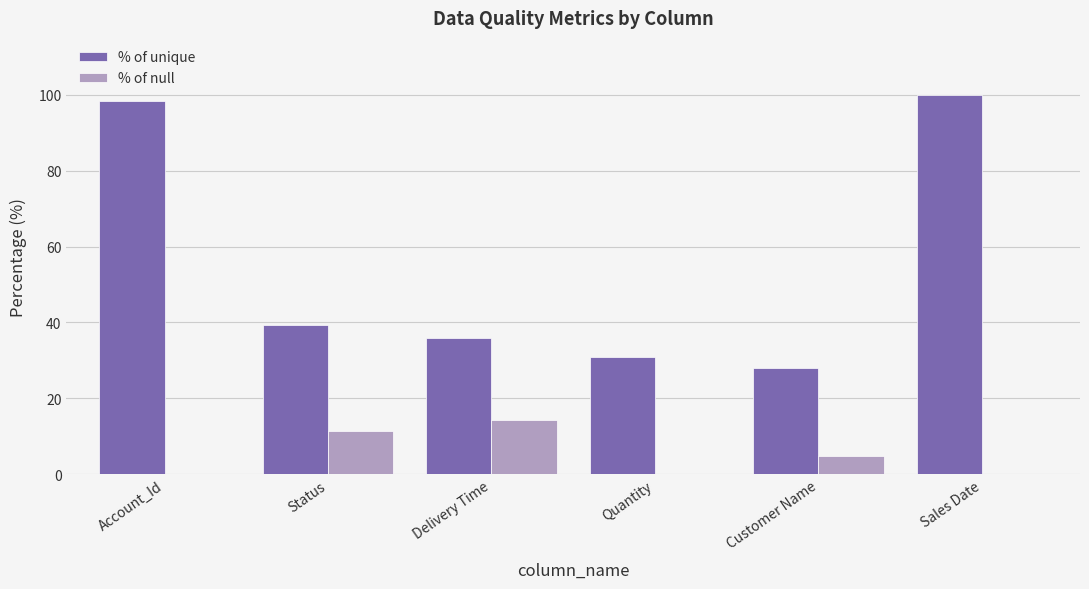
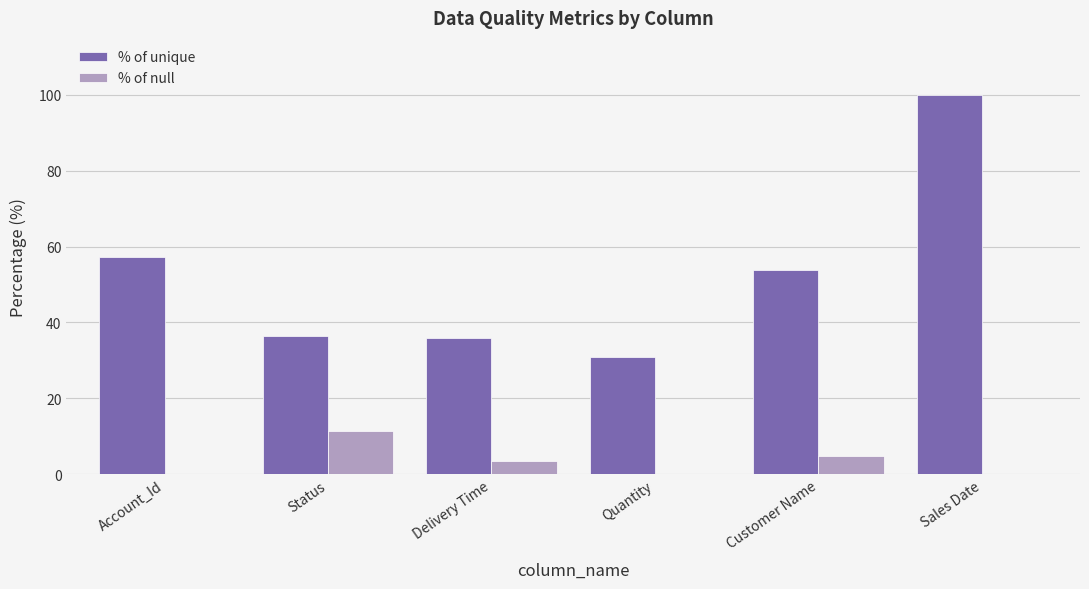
% of unique, Account_Id: 98 -> 57
% of unique, Status: 39 -> 36
% of null, Delivery Time: 14 -> 4
% of unique, Customer Name: 28 -> 54
